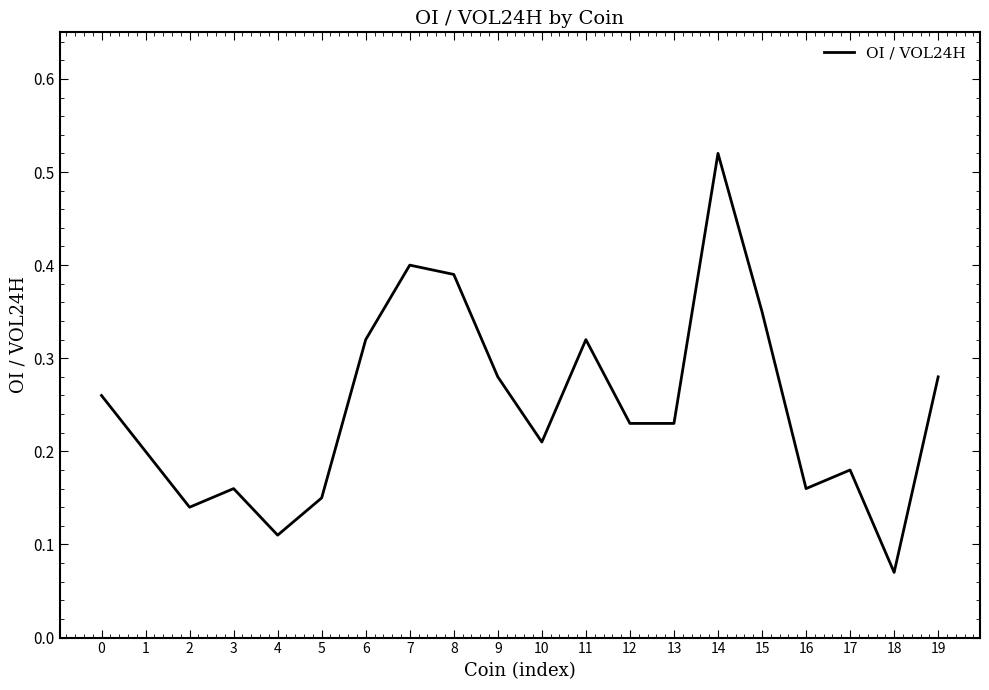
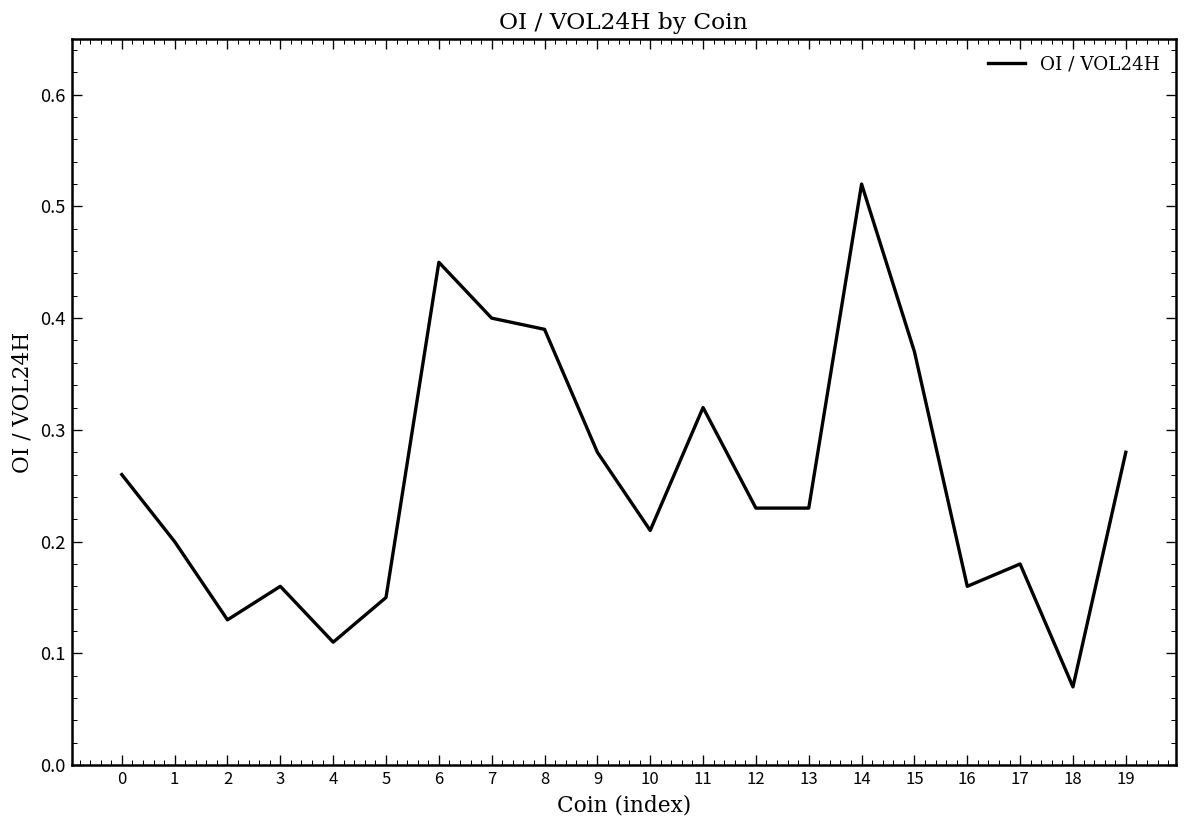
2: 0.14 -> 0.13
6: 0.32 -> 0.45
15: 0.35 -> 0.37
